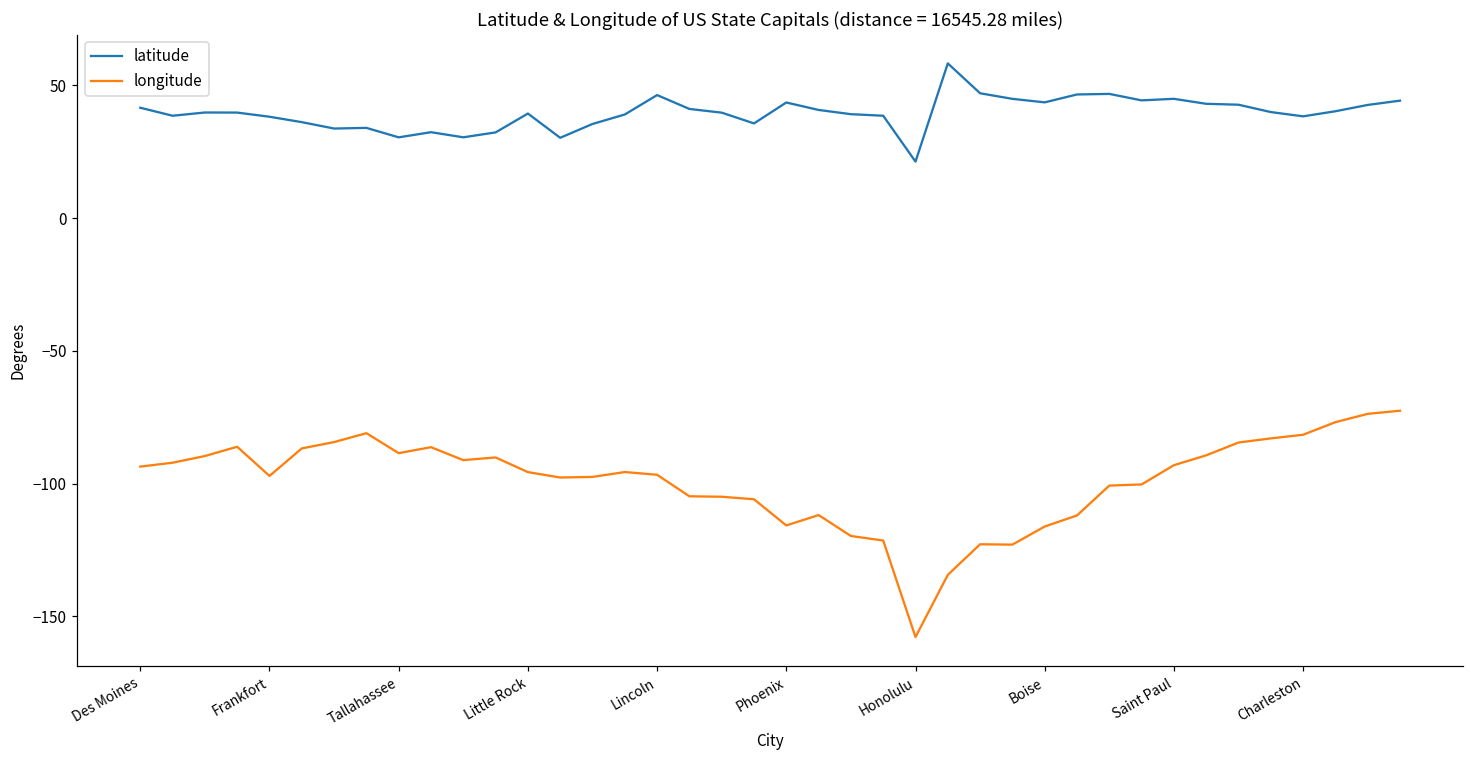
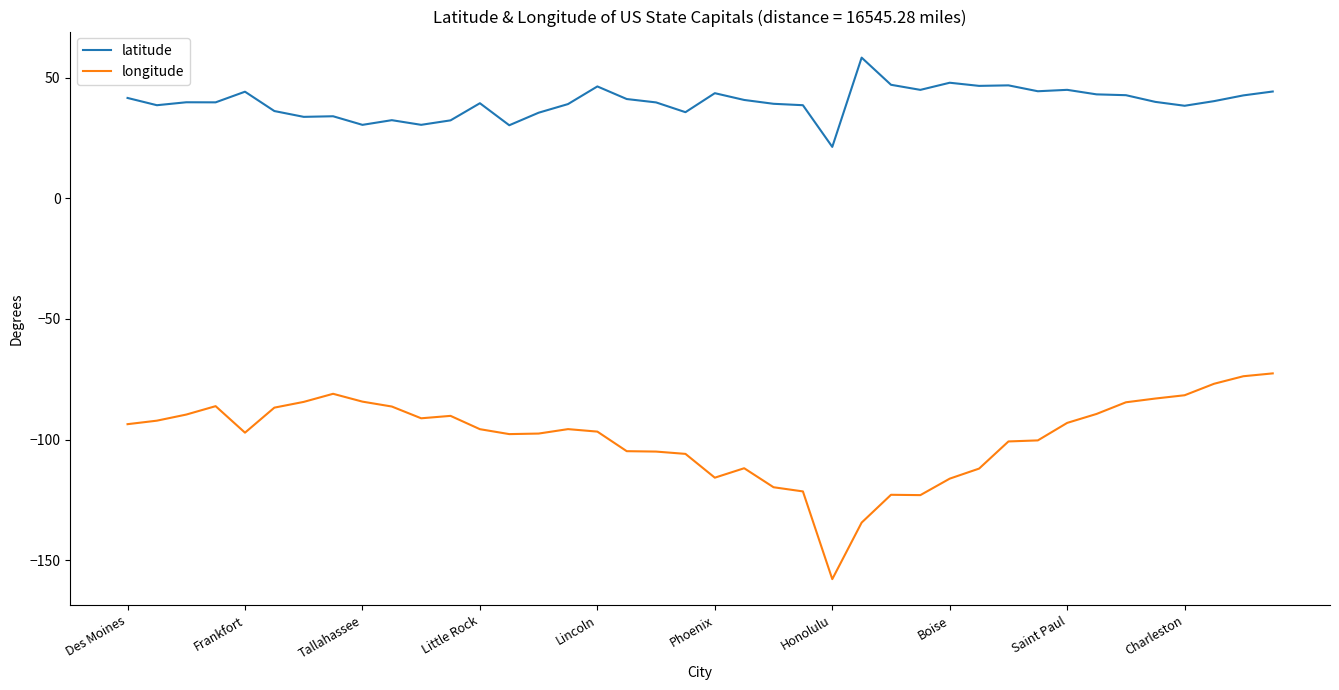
latitude, Frankfort: 38 -> 44
longitude, Tallahassee: -89 -> -84
latitude, Boise: 44 -> 48
